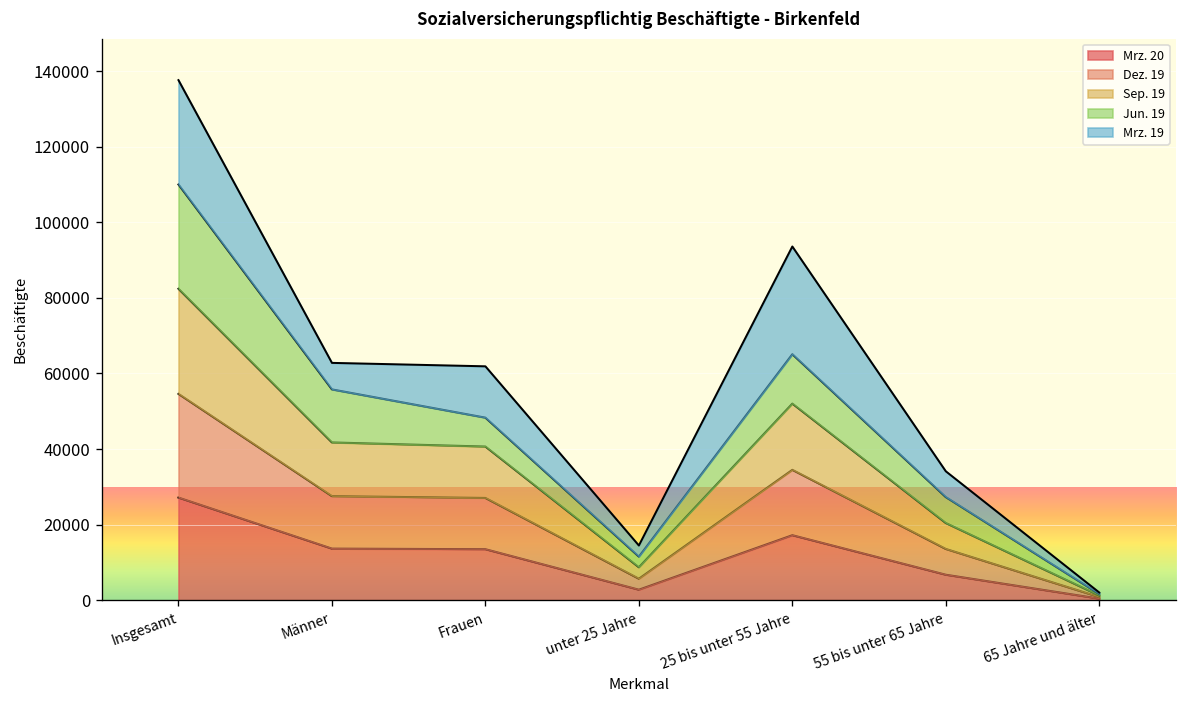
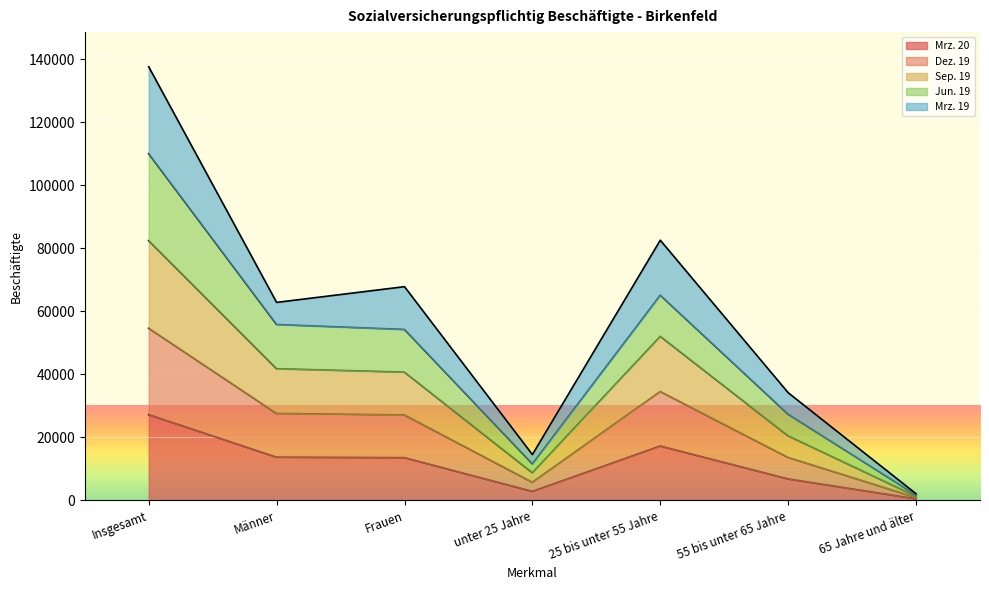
Jun. 19, Frauen: 8000 -> 14000
Mrz. 19, 25 bis unter 55 Jahre: 28000 -> 17000
